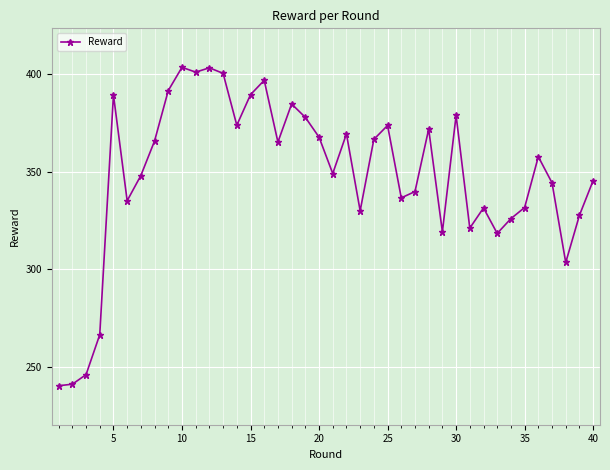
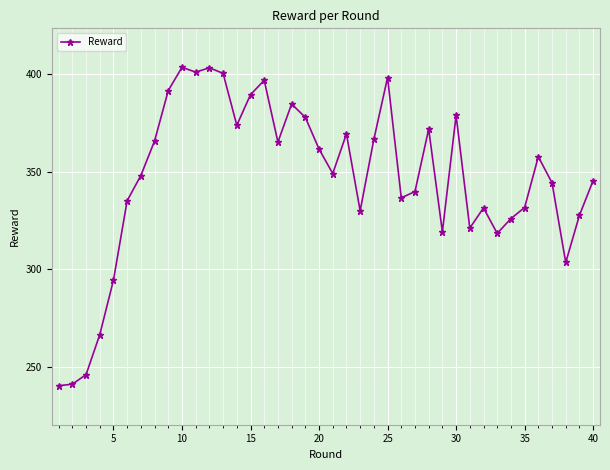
5: 389 -> 294
20: 368 -> 362
25: 374 -> 398
